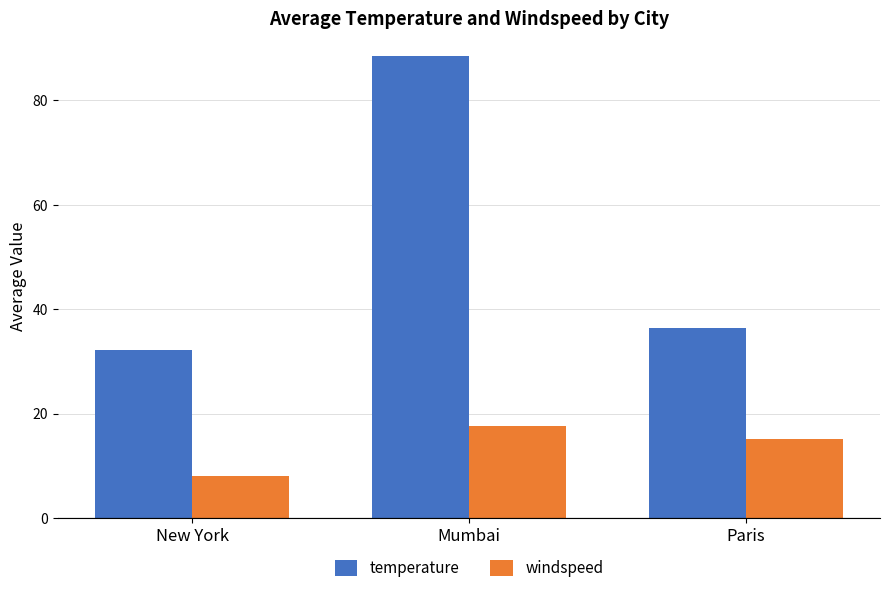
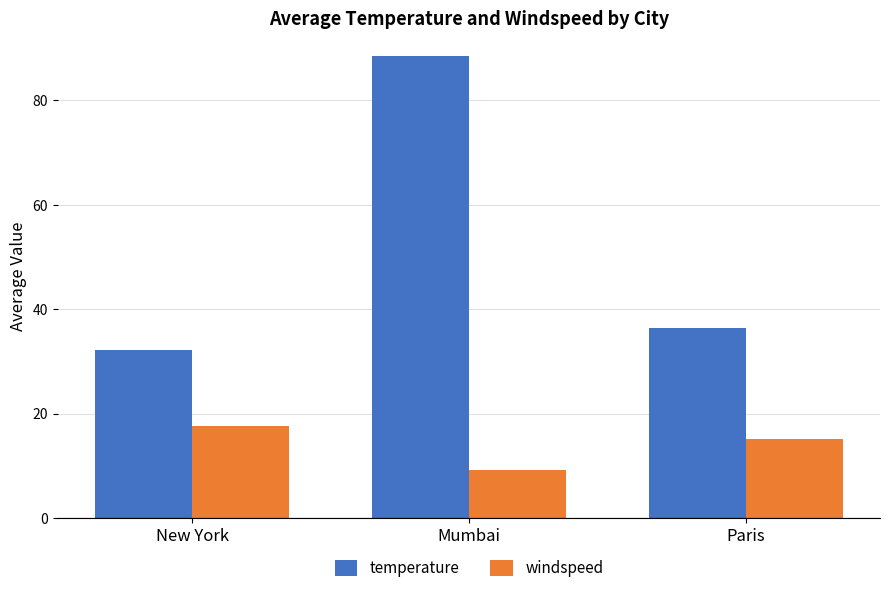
windspeed, New York: 8 -> 18
windspeed, Mumbai: 18 -> 9
